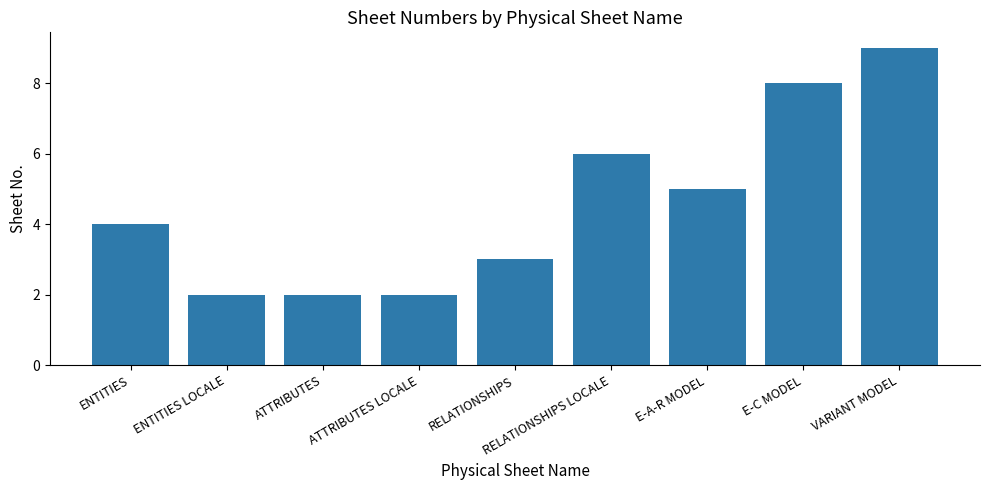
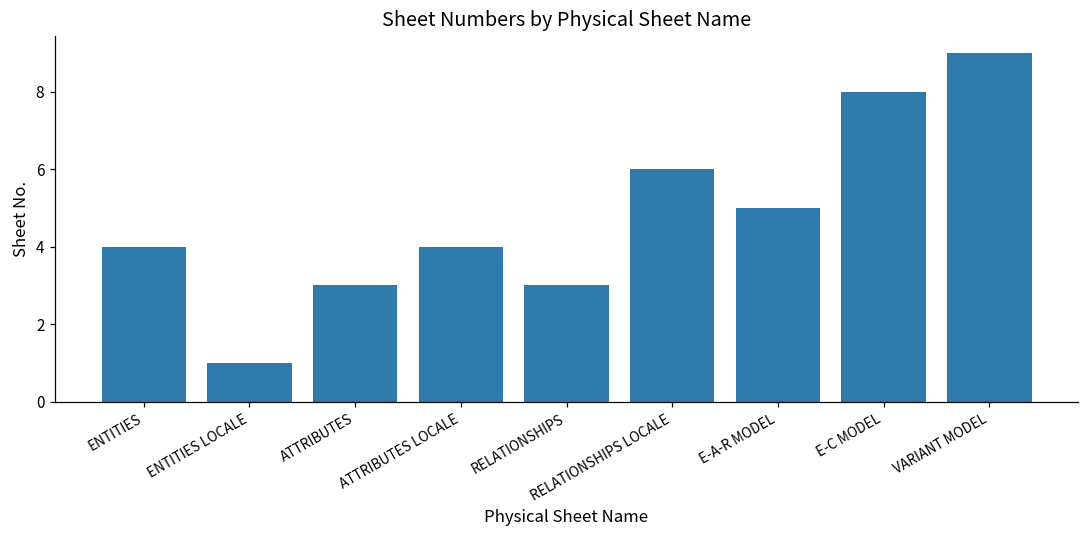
ENTITIES LOCALE: 2 -> 1
ATTRIBUTES: 2 -> 3
ATTRIBUTES LOCALE: 2 -> 4
